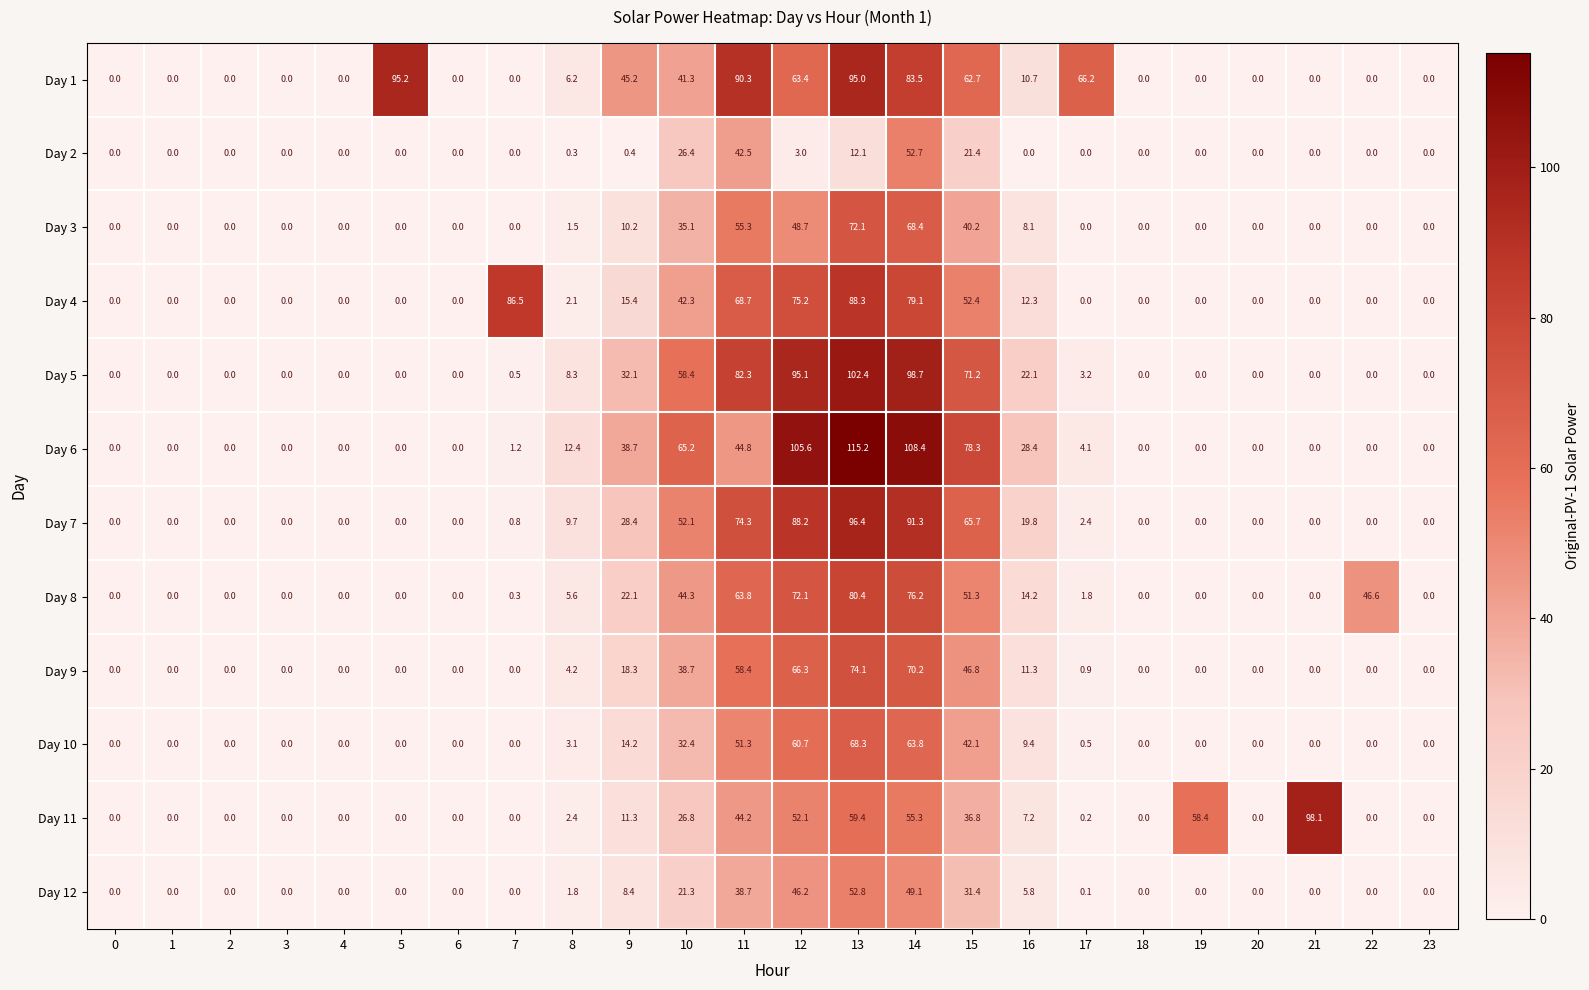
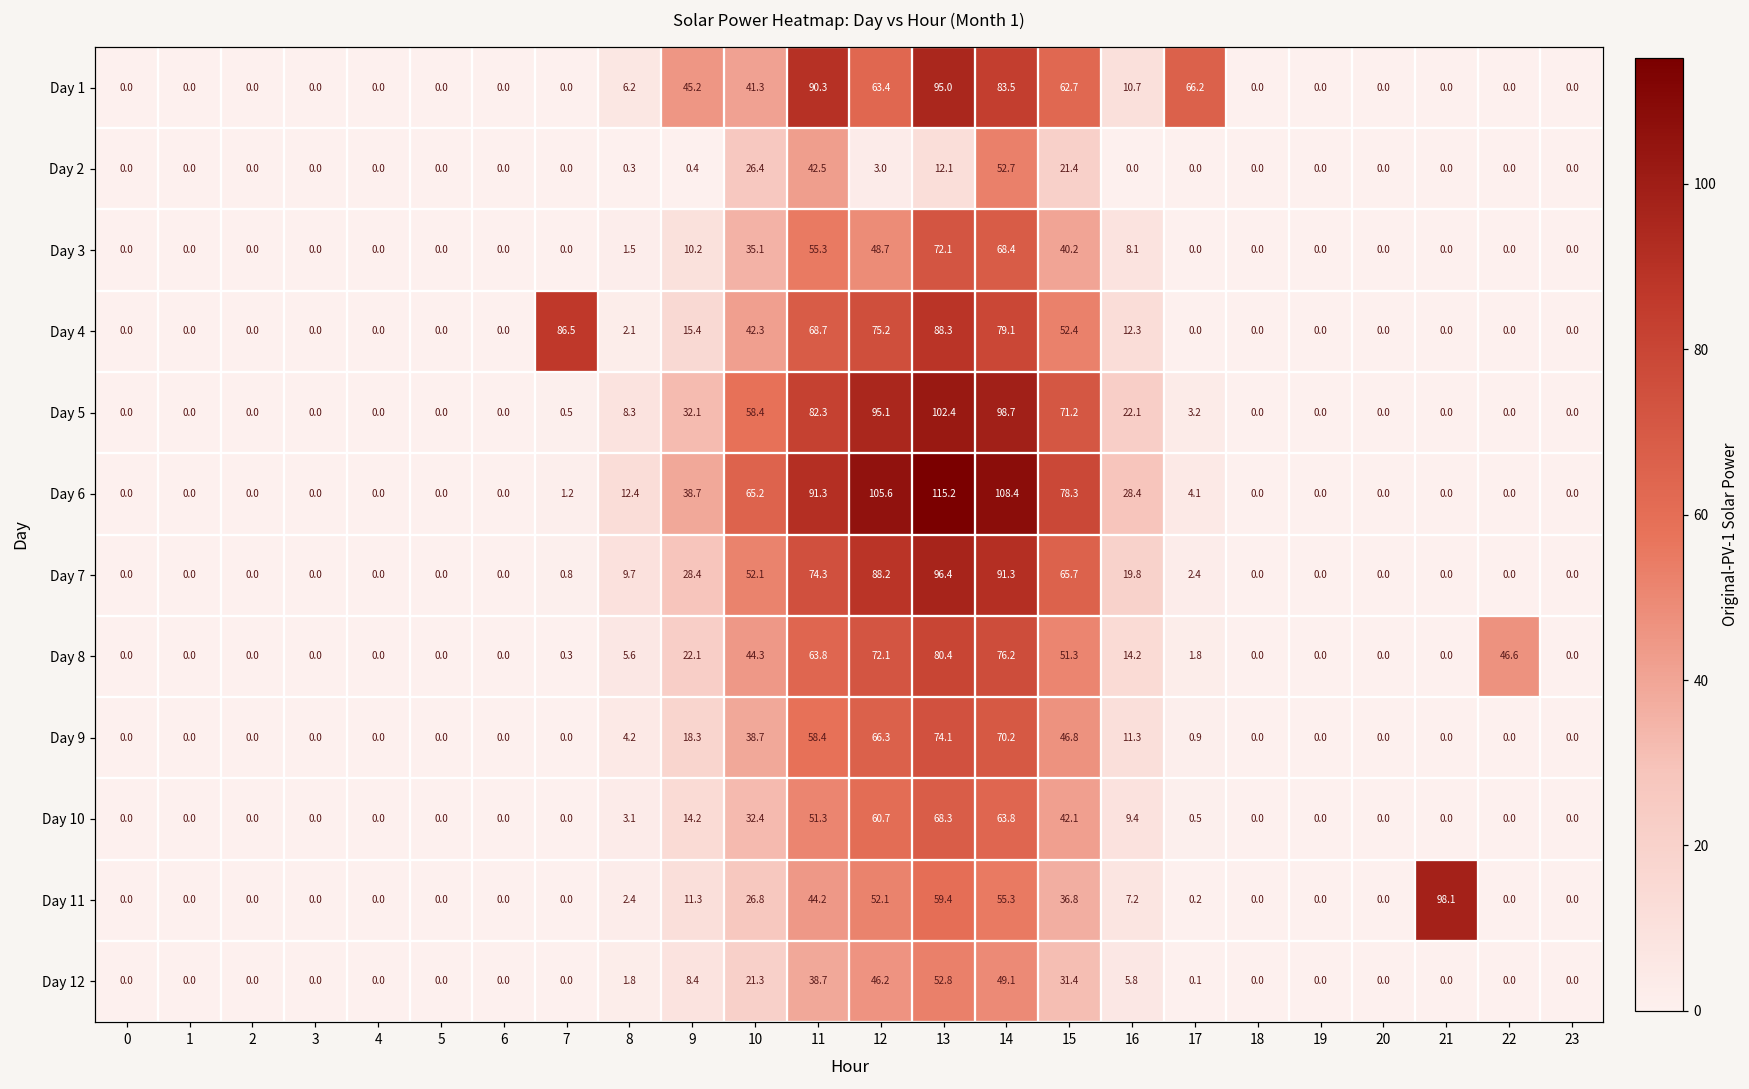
Day 1, 5: 95.2 -> 0.0
Day 6, 11: 44.8 -> 91.3
Day 11, 19: 58.4 -> 0.0
